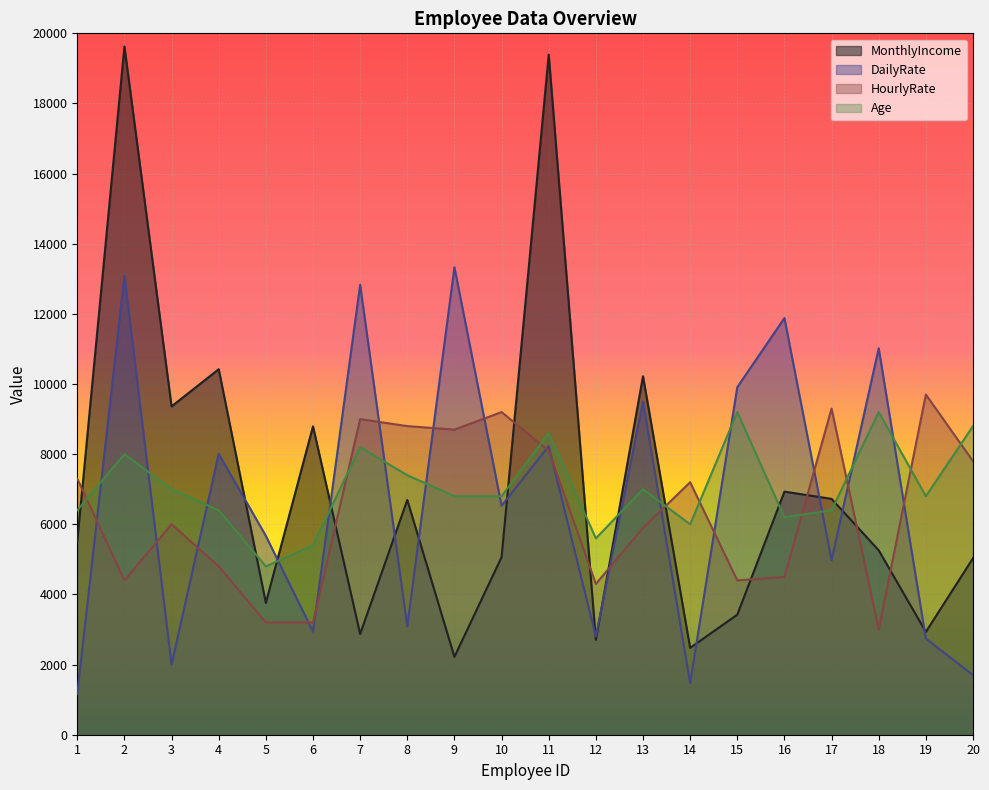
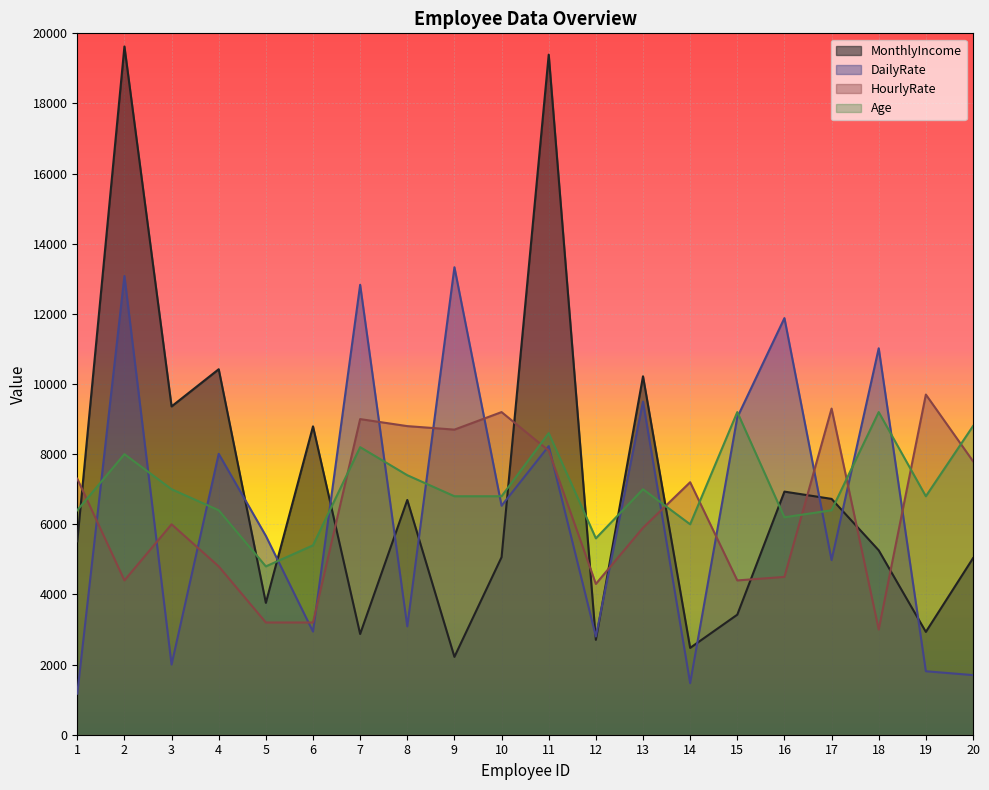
DailyRate, 15: 9900 -> 9100
DailyRate, 19: 2700 -> 1800
